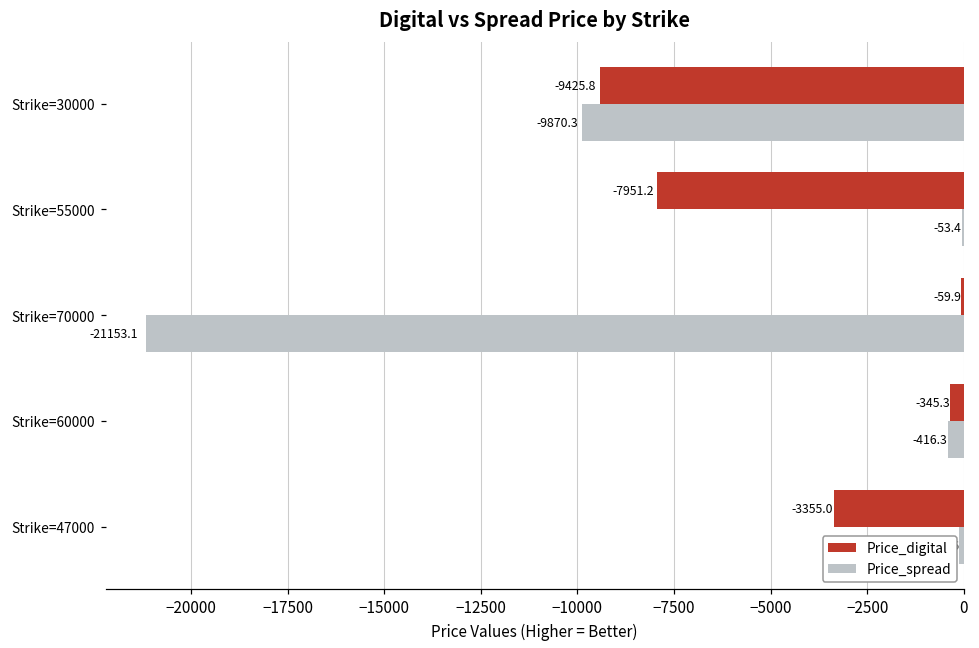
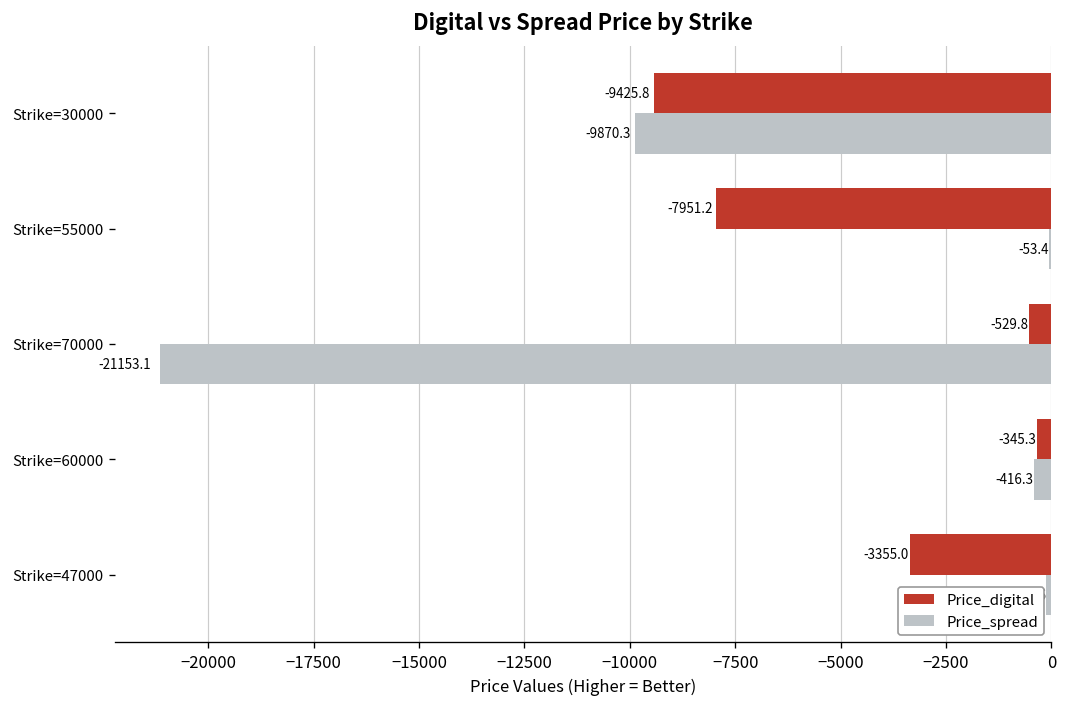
Price_digital, Strike=70000: -59.9 -> -529.8
